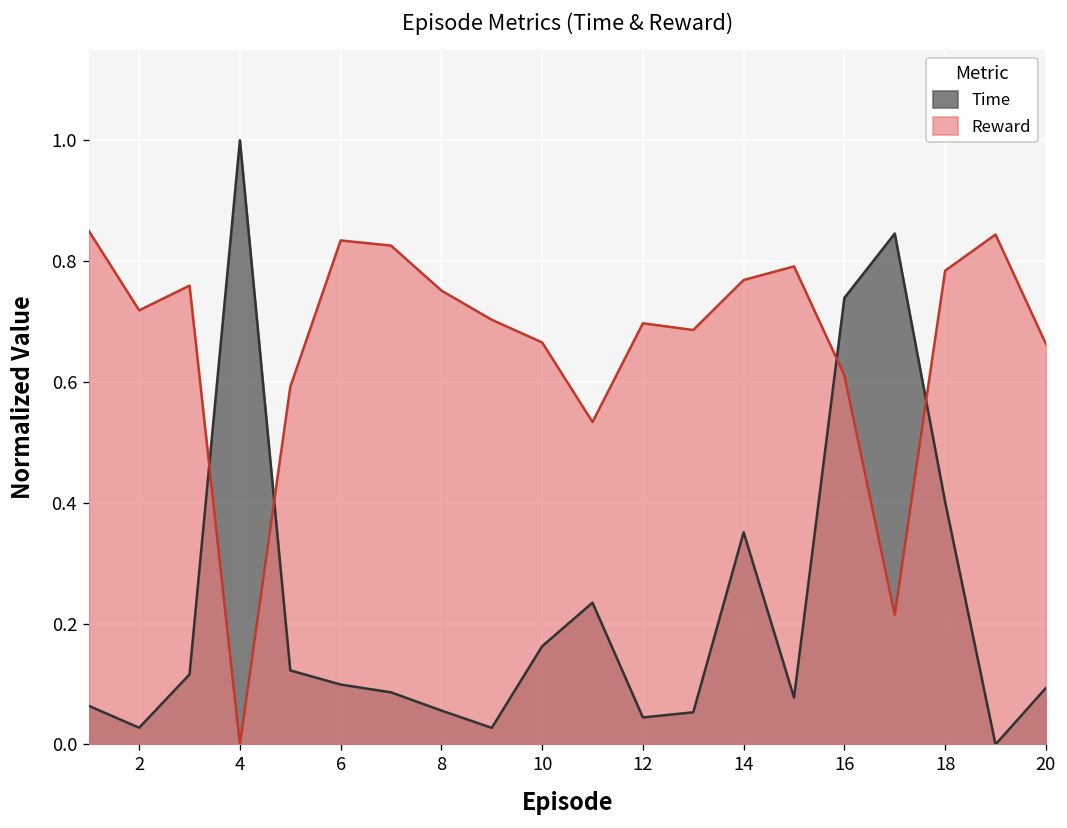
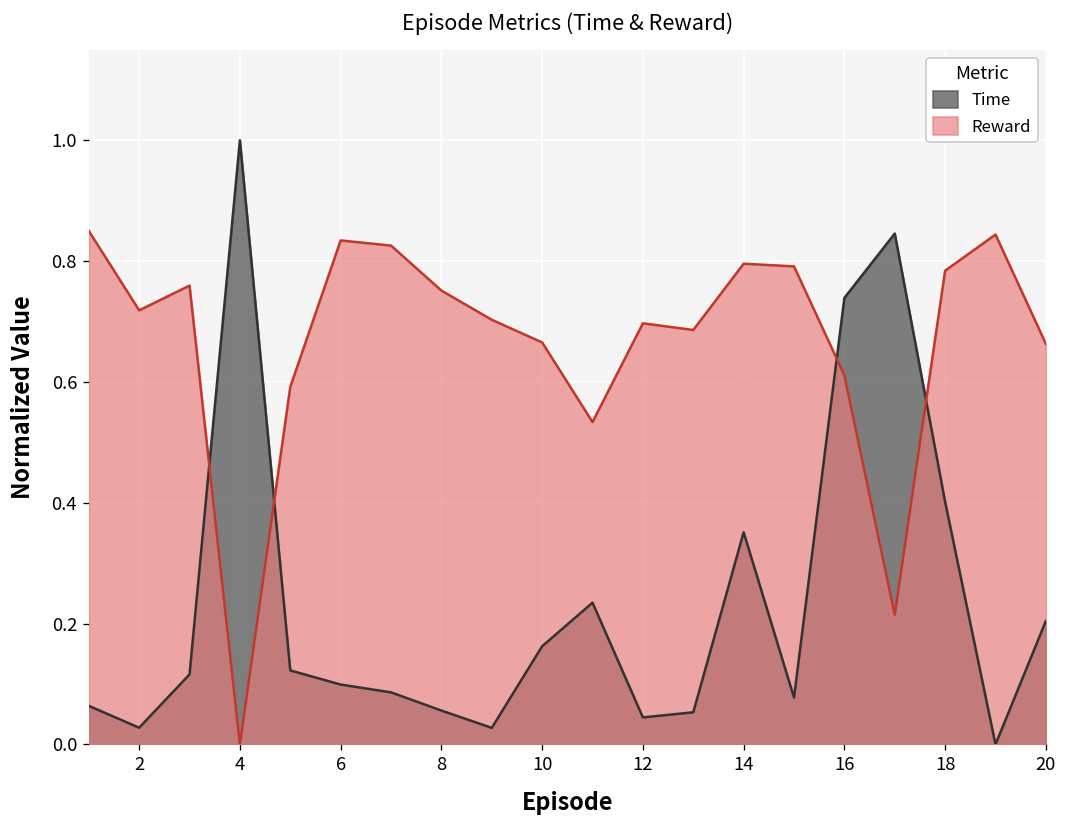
Reward, 14: 0.77 -> 0.80
Time, 20: 0.09 -> 0.20
